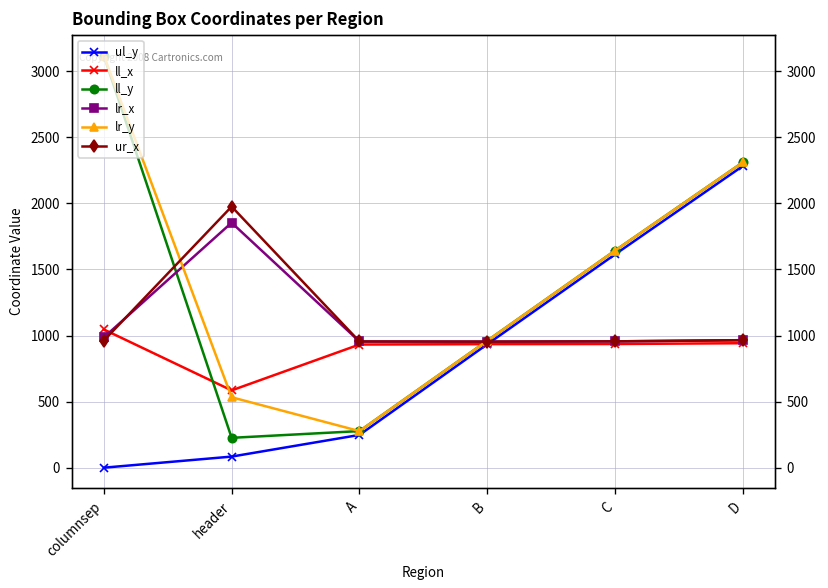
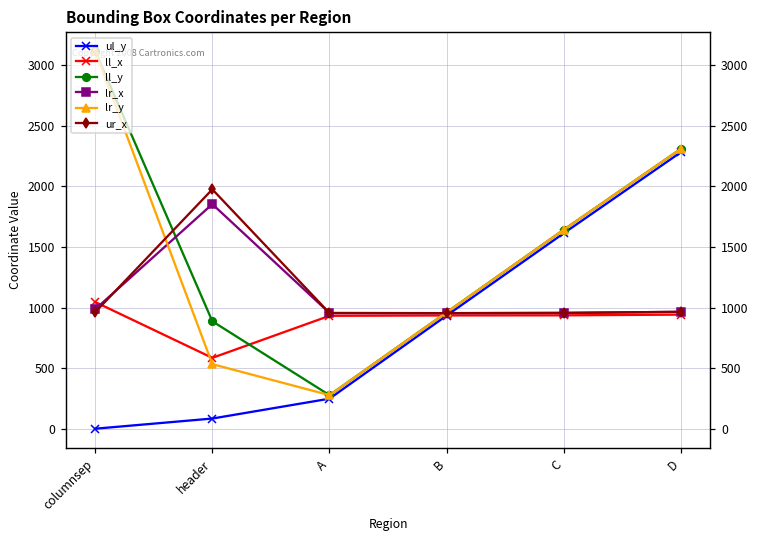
ll_y, header: 230 -> 890
